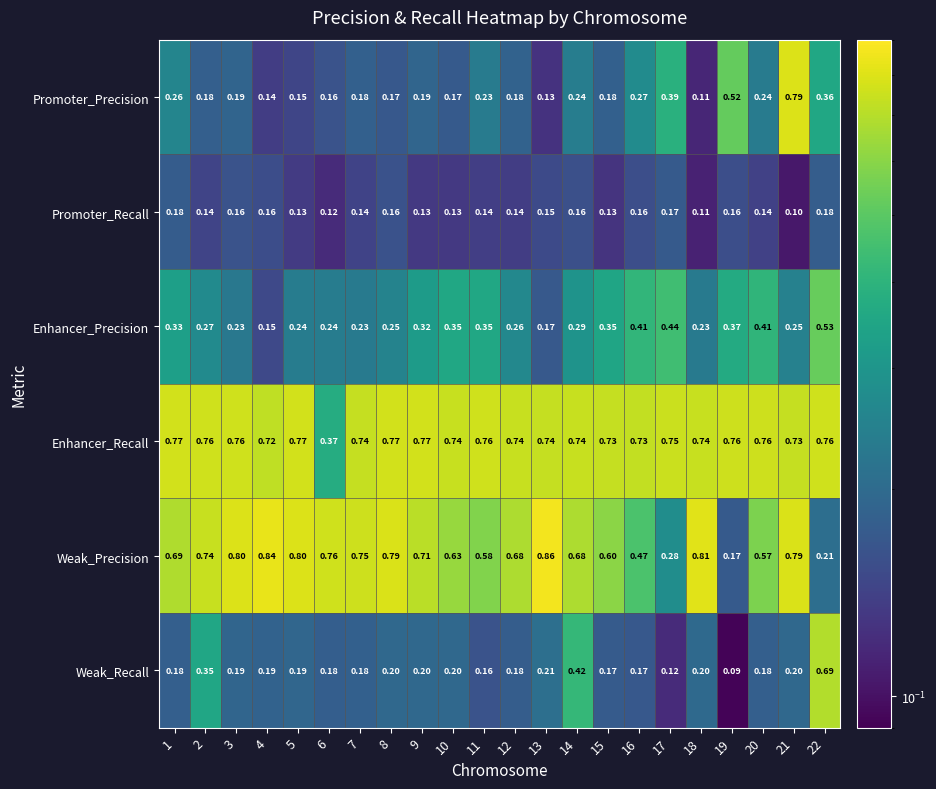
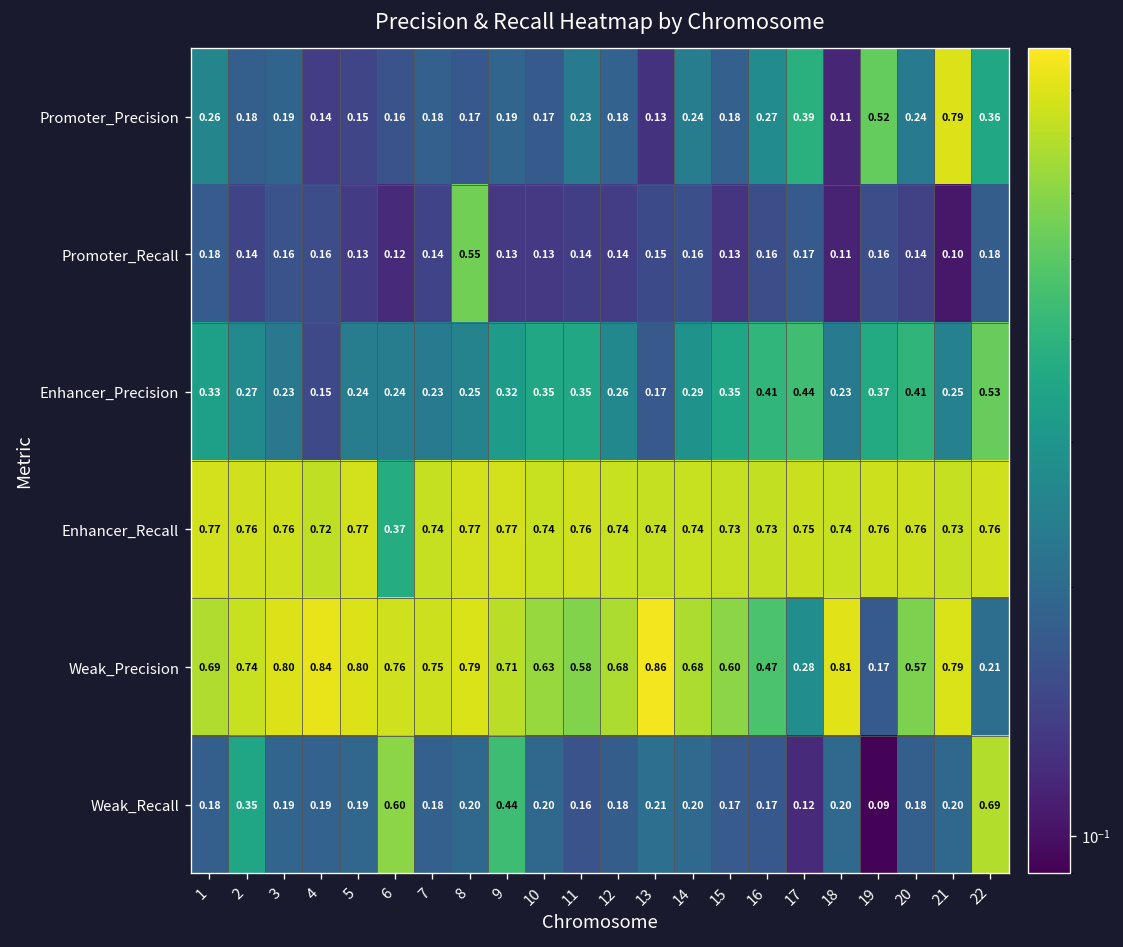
Promoter_Recall, 8: 0.16 -> 0.55
Weak_Recall, 6: 0.18 -> 0.60
Weak_Recall, 9: 0.20 -> 0.44
Weak_Recall, 14: 0.42 -> 0.20
